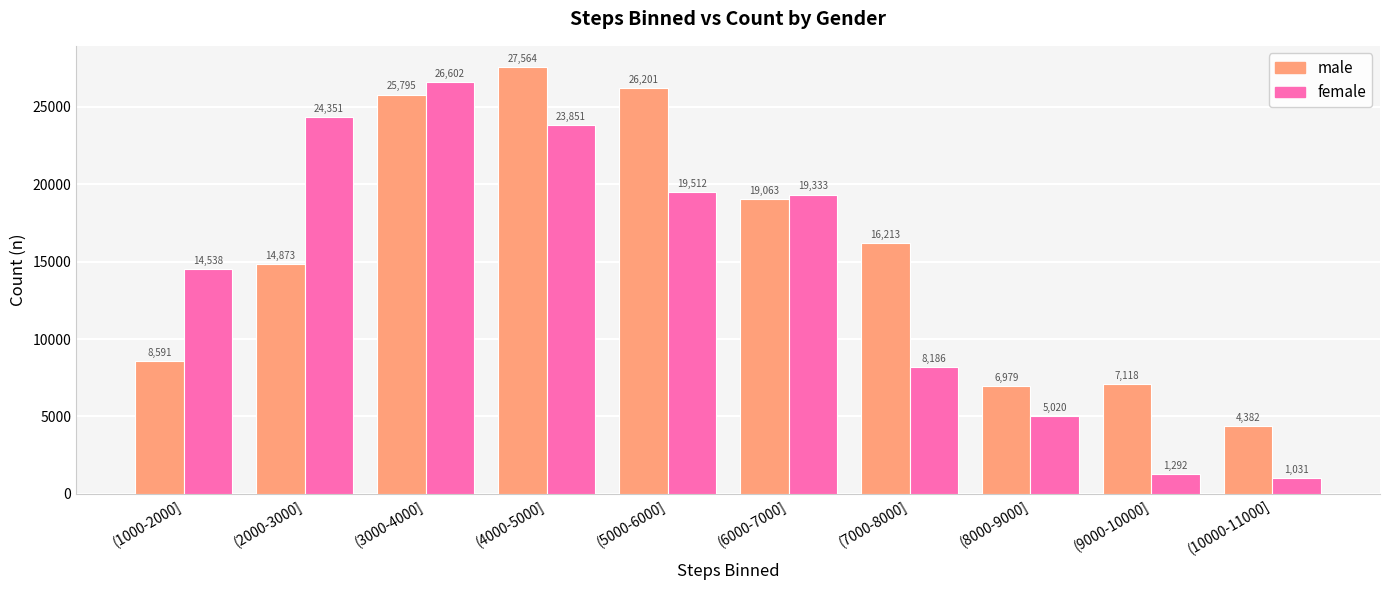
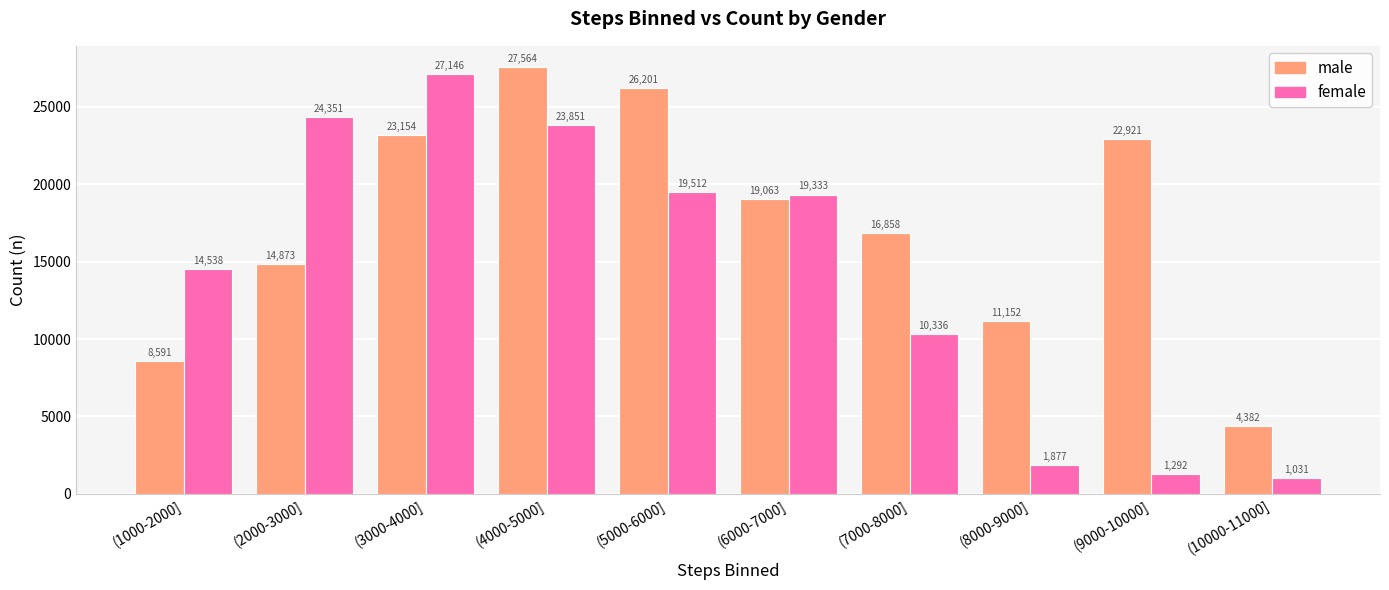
male, (3000-4000]: 25,795 -> 23,154
female, (3000-4000]: 26,602 -> 27,146
male, (7000-8000]: 16,213 -> 16,858
female, (7000-8000]: 8,186 -> 10,336
male, (8000-9000]: 6,979 -> 11,152
female, (8000-9000]: 5,020 -> 1,877
male, (9000-10000]: 7,118 -> 22,921
